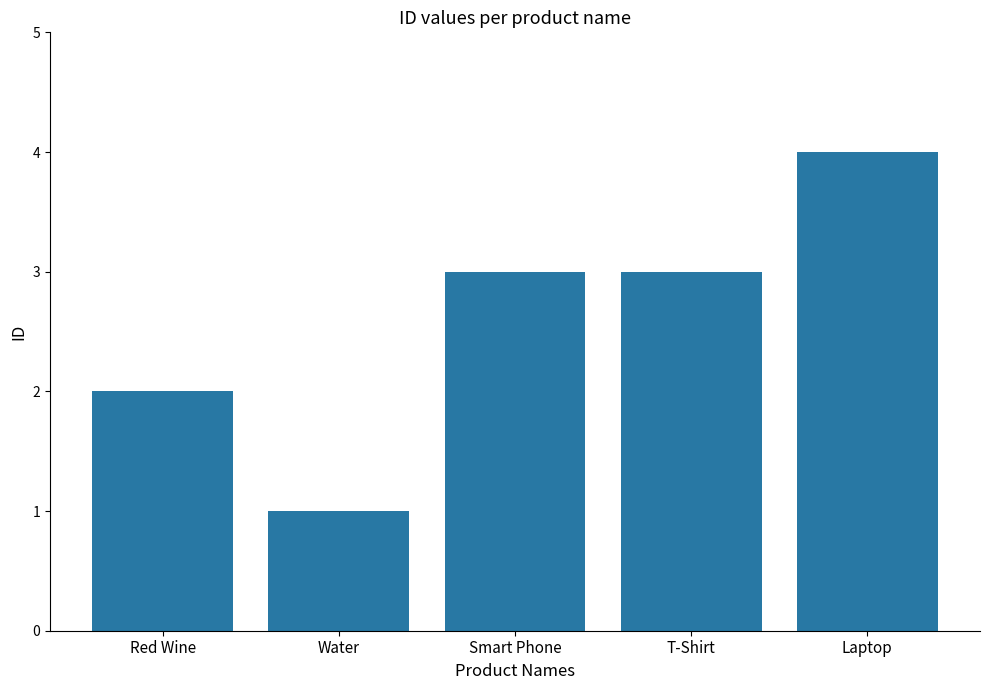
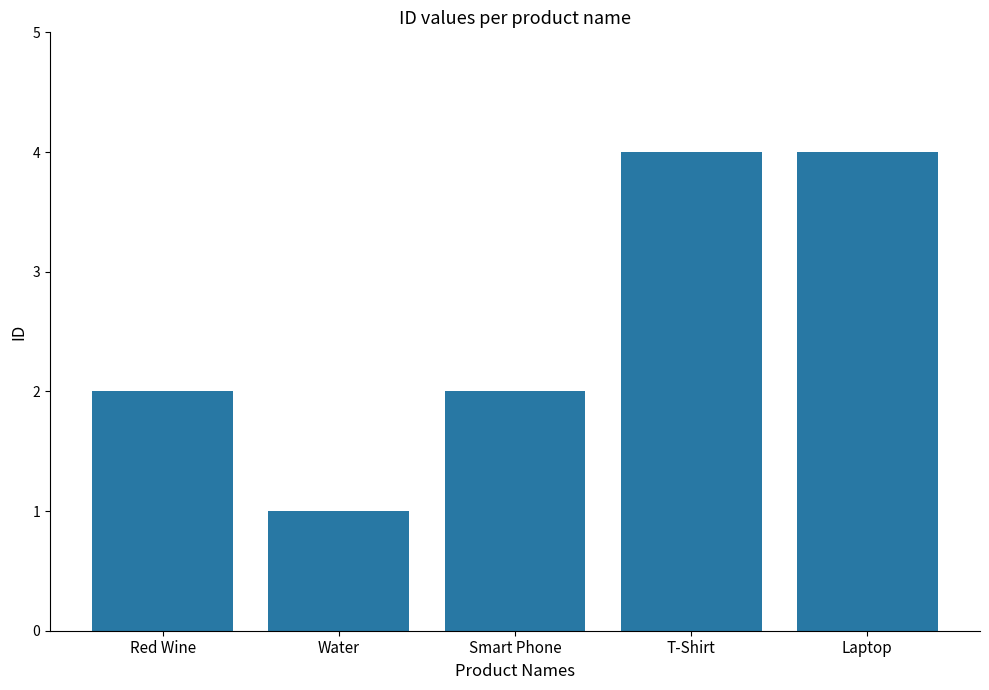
Smart Phone: 3 -> 2
T-Shirt: 3 -> 4
